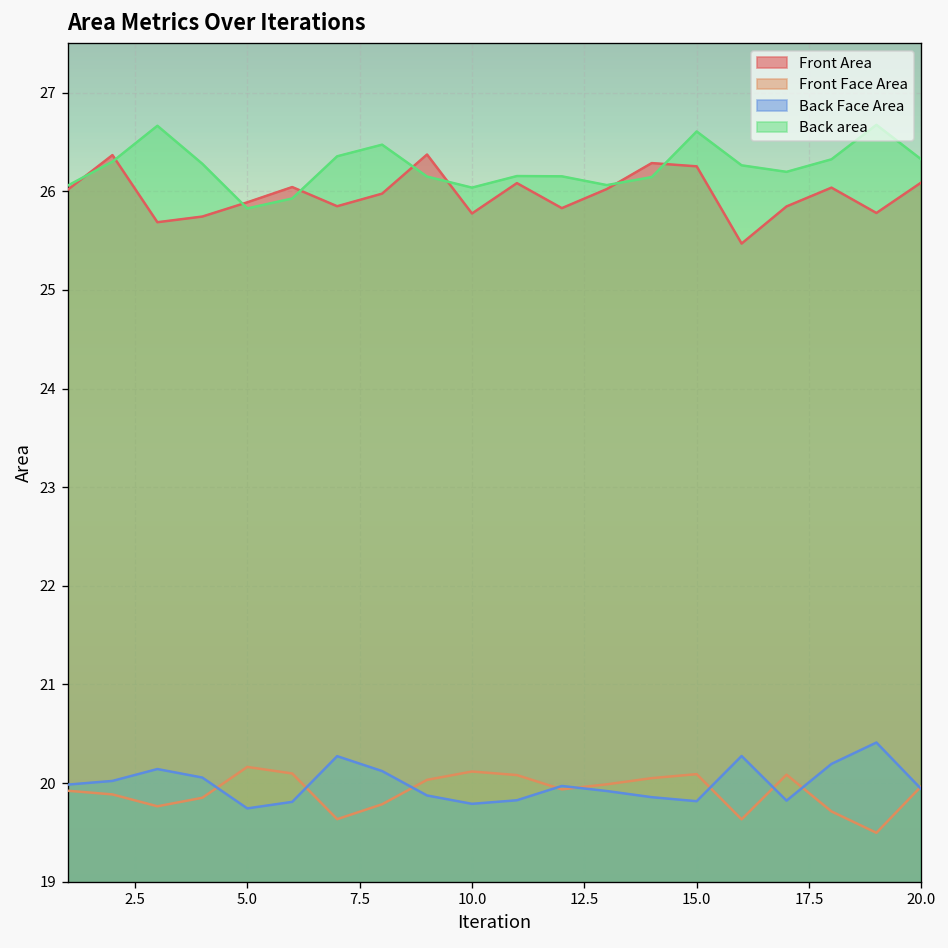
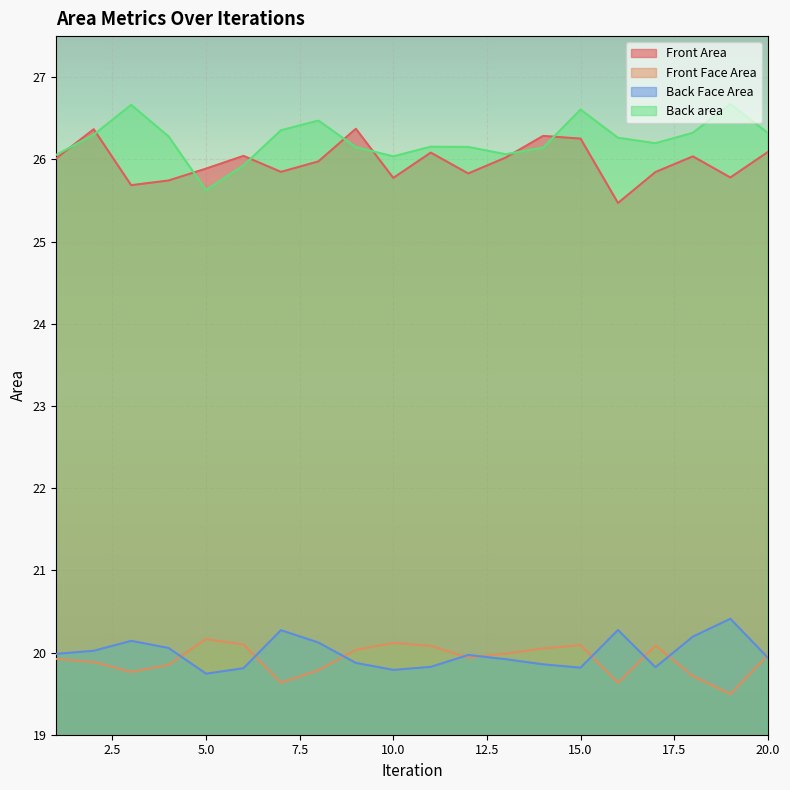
Back area, 5.0: 25.8 -> 25.6
